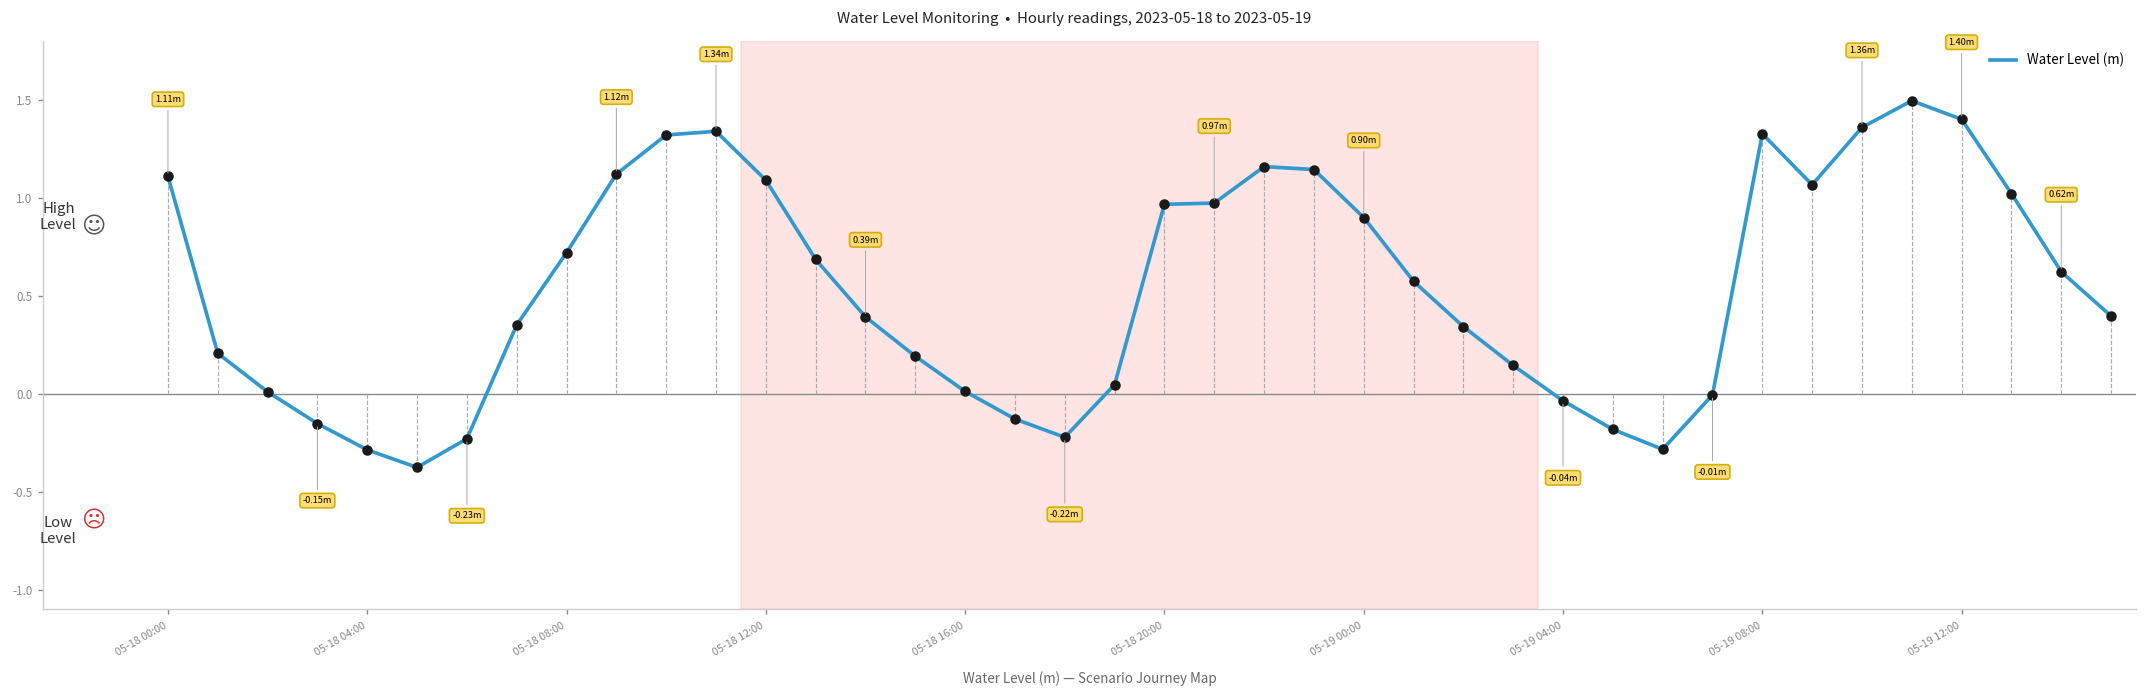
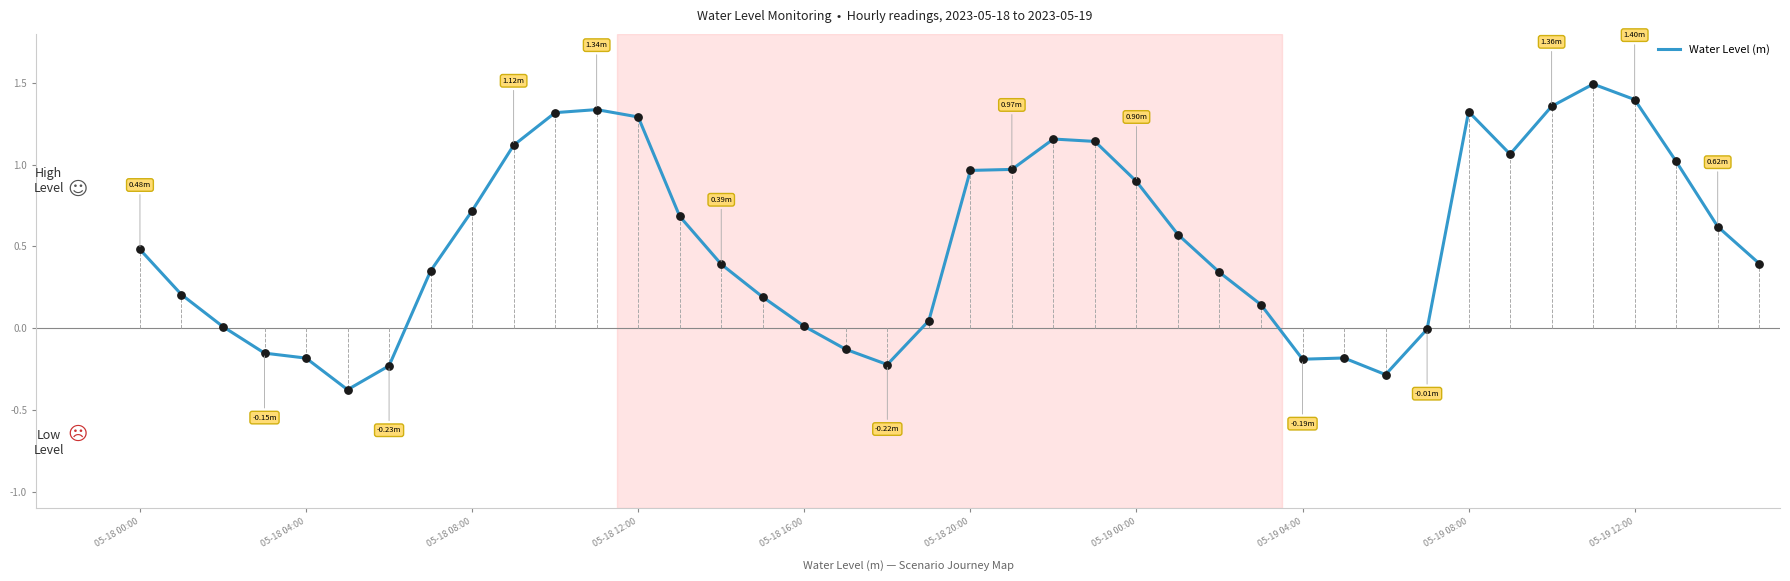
Water Level (m), 05-18 00:00: 1.11m -> 0.48m
Water Level (m), 05-18 04:00: -0.29 -> -0.18
Water Level (m), 05-18 12:00: 1.09 -> 1.29
Water Level (m), 05-19 04:00: -0.04m -> -0.19m
